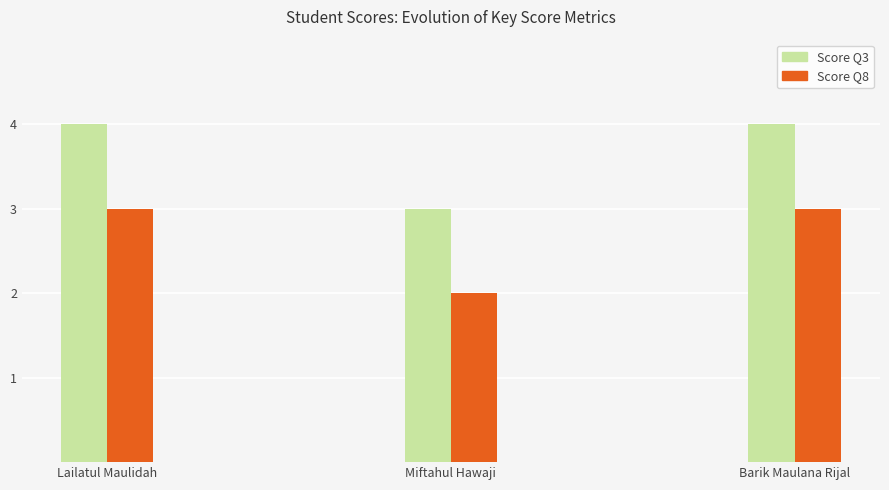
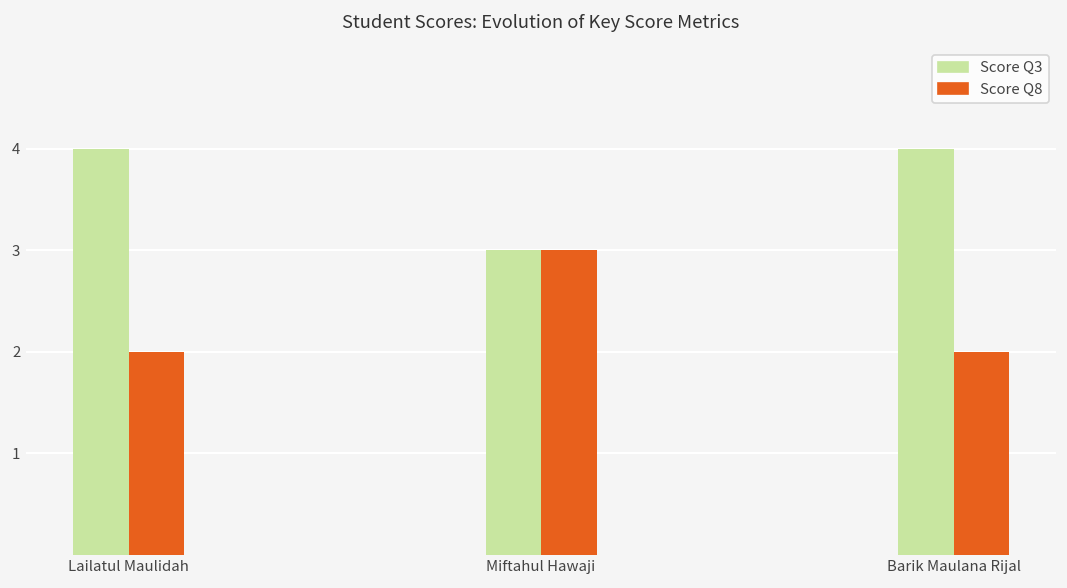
Score Q8, Lailatul Maulidah: 3 -> 2
Score Q8, Miftahul Hawaji: 2 -> 3
Score Q8, Barik Maulana Rijal: 3 -> 2
